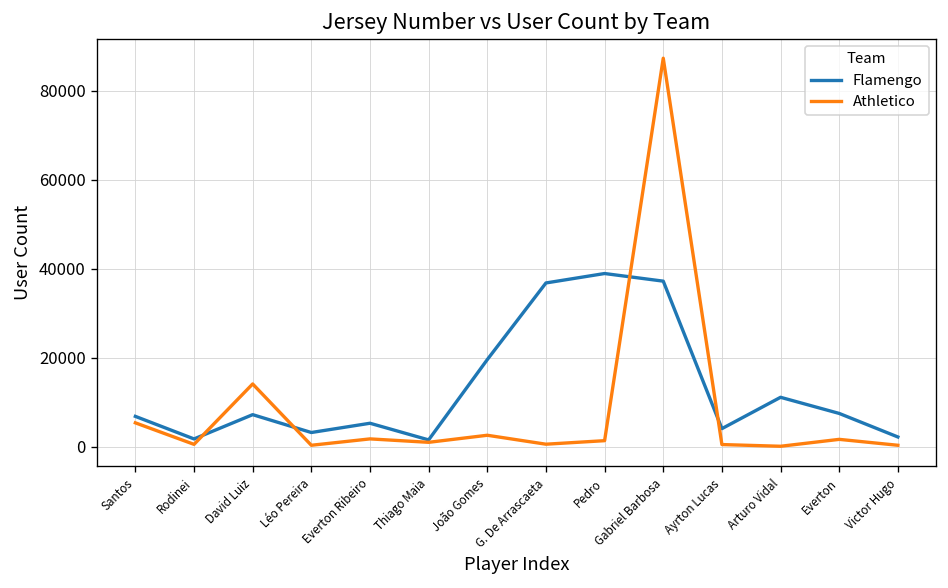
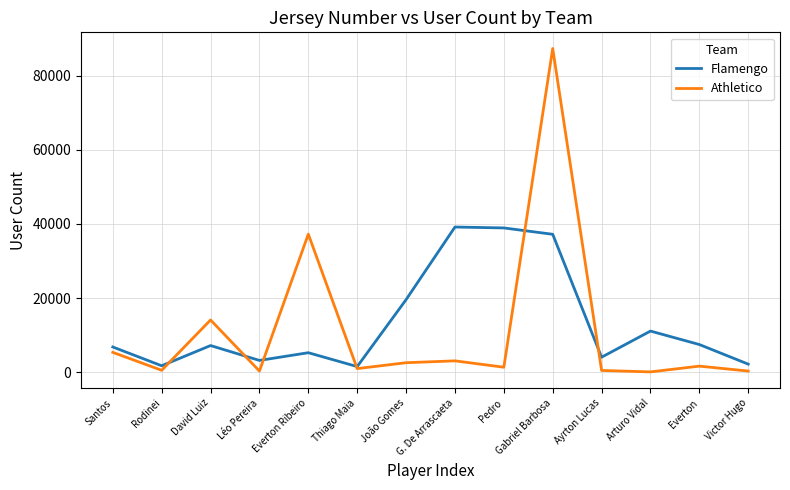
Athletico, Everton Ribeiro: 2000 -> 37000
Flamengo, G. De Arrascaeta: 37000 -> 39000
Athletico, G. De Arrascaeta: 1000 -> 3000
